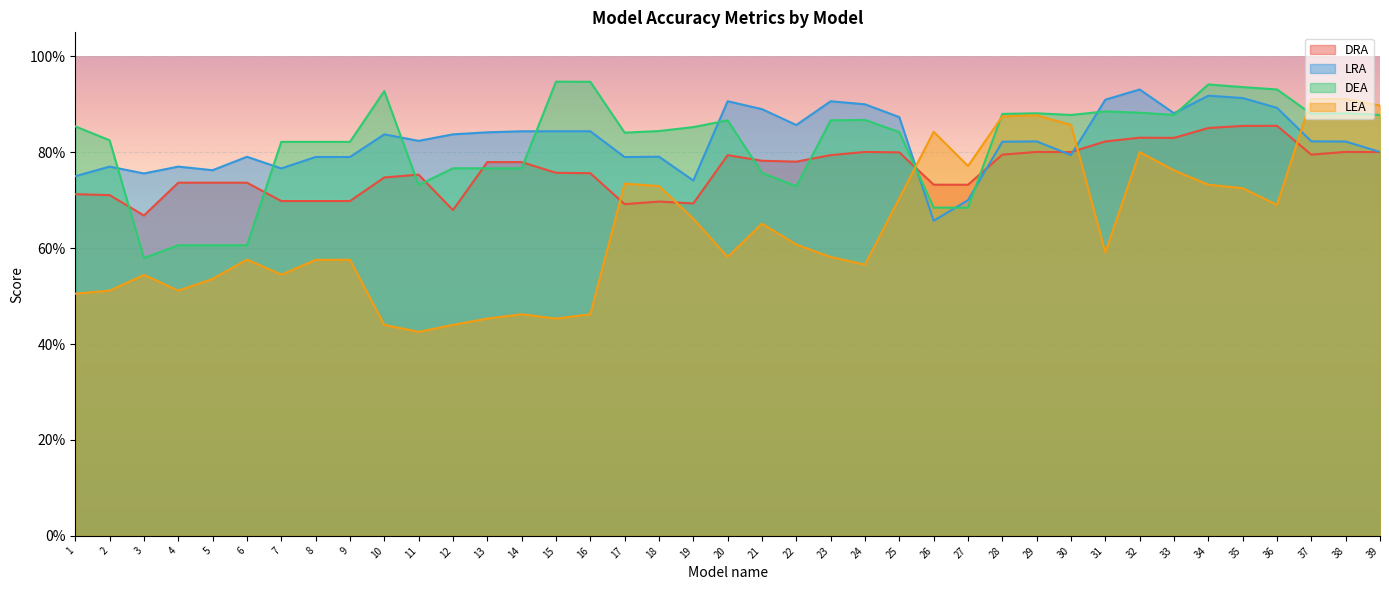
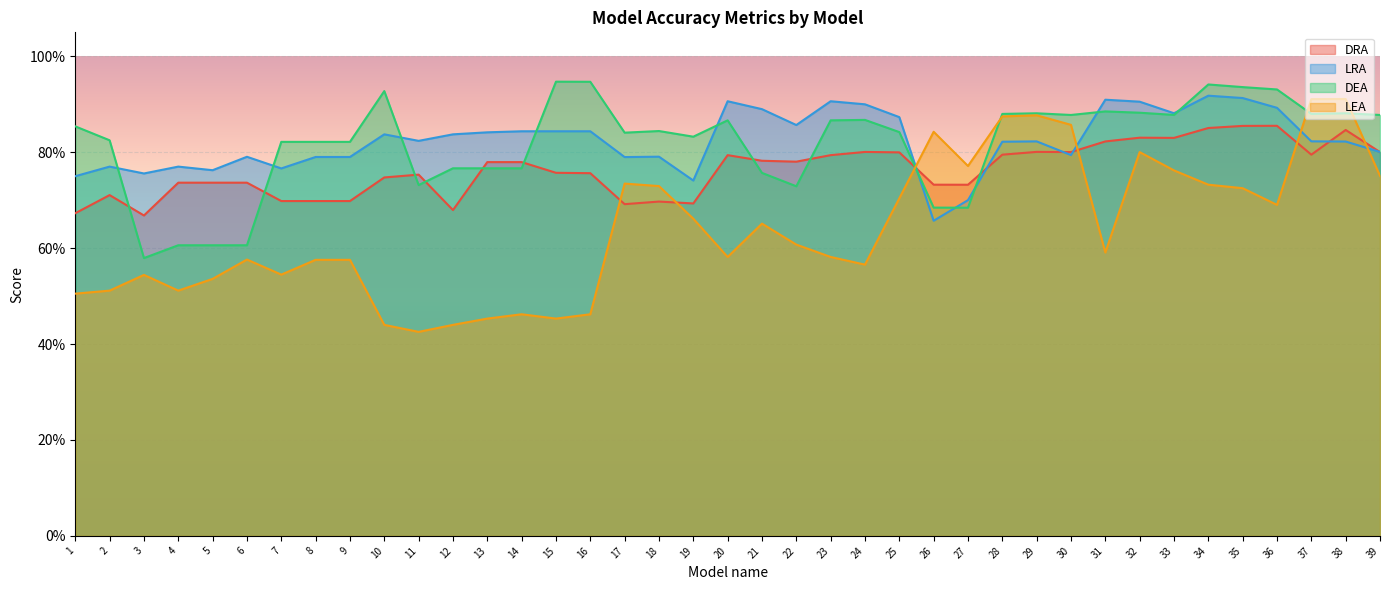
DRA, 1: 71% -> 67%
DEA, 19: 85% -> 83%
LRA, 32: 93% -> 91%
DRA, 38: 80% -> 85%
LEA, 39: 90% -> 75%
